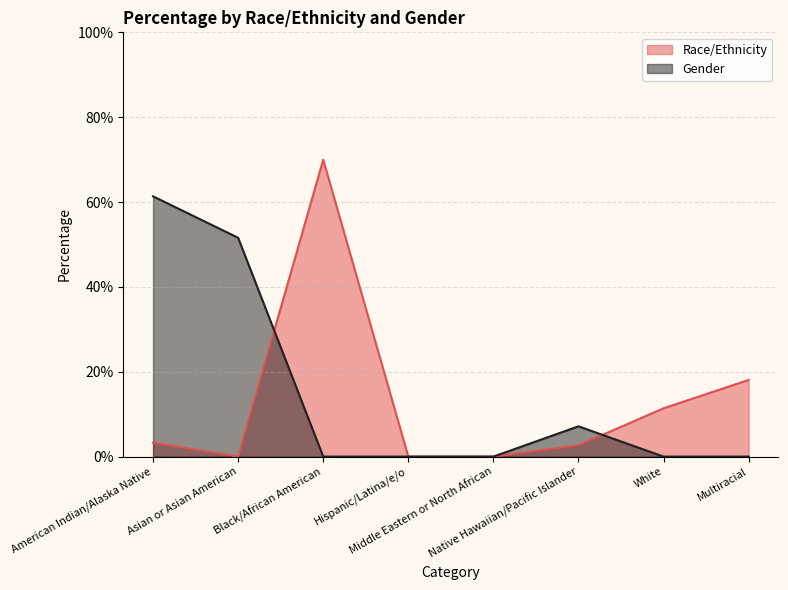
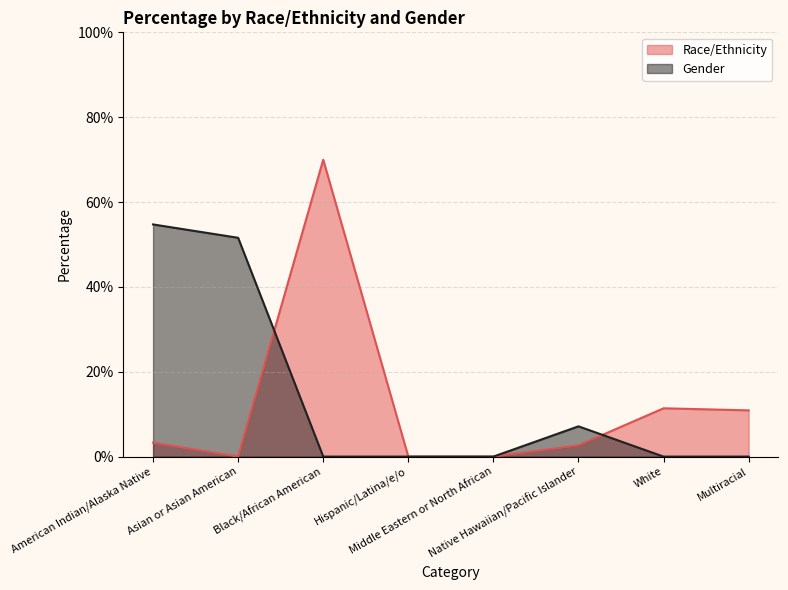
Gender, American Indian/Alaska Native: 61% -> 55%
Race/Ethnicity, Multiracial: 18% -> 11%
